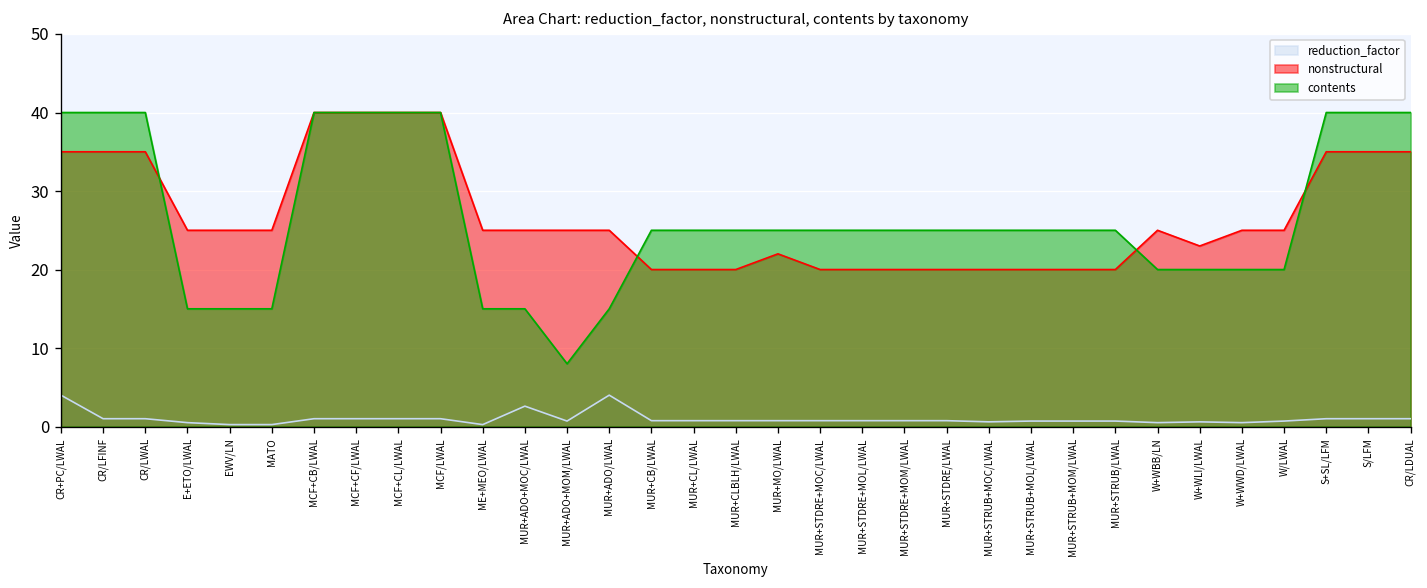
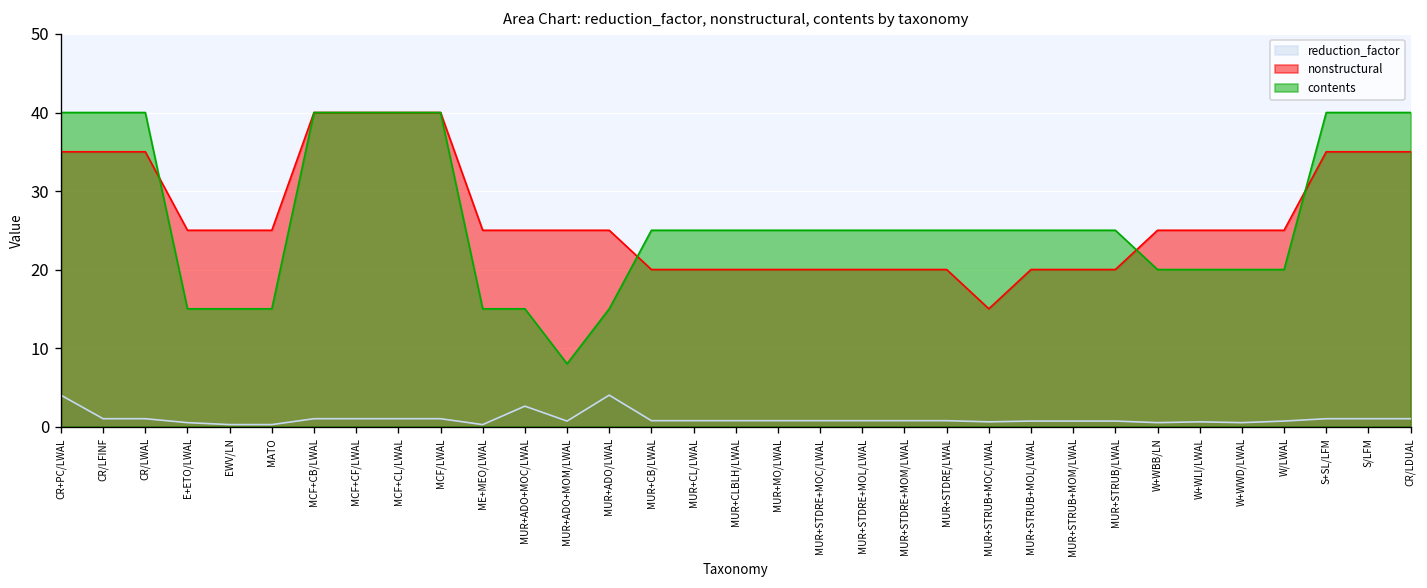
nonstructural, MUR+MO/LWAL: 22 -> 20
nonstructural, MUR+STRUB+MOC/LWAL: 20 -> 15
nonstructural, W+WLI/LWAL: 23 -> 25
